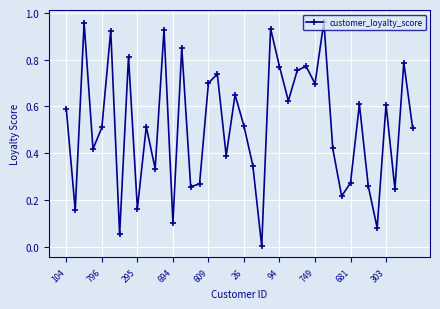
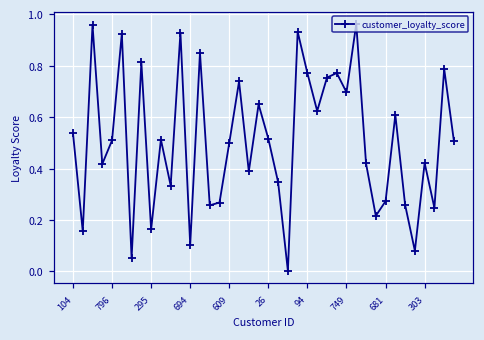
104: 0.59 -> 0.54
609: 0.7 -> 0.5
303: 0.61 -> 0.42
